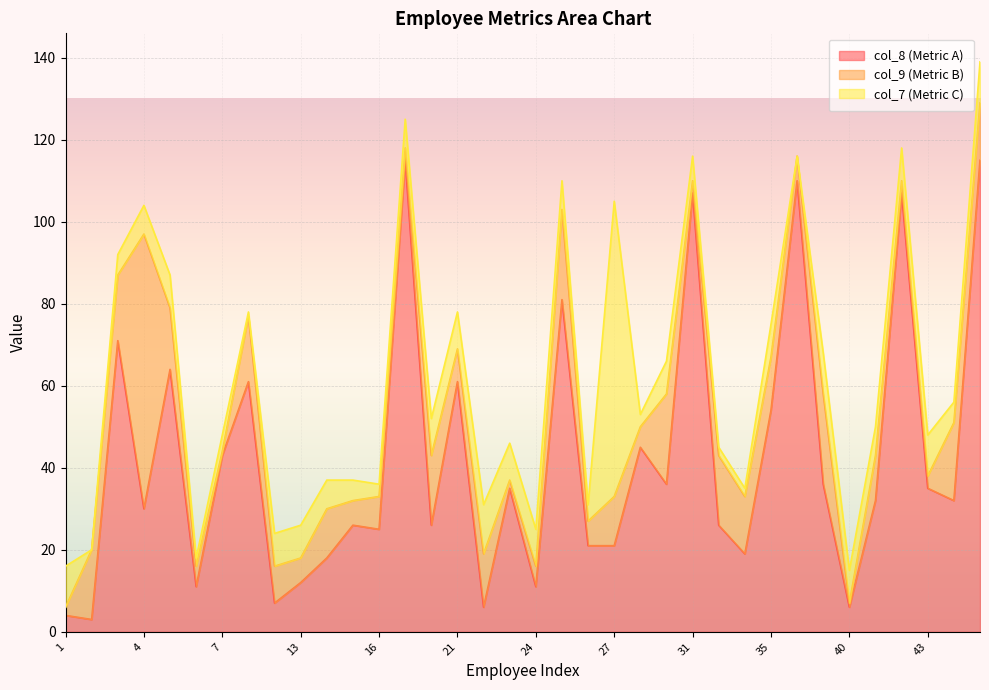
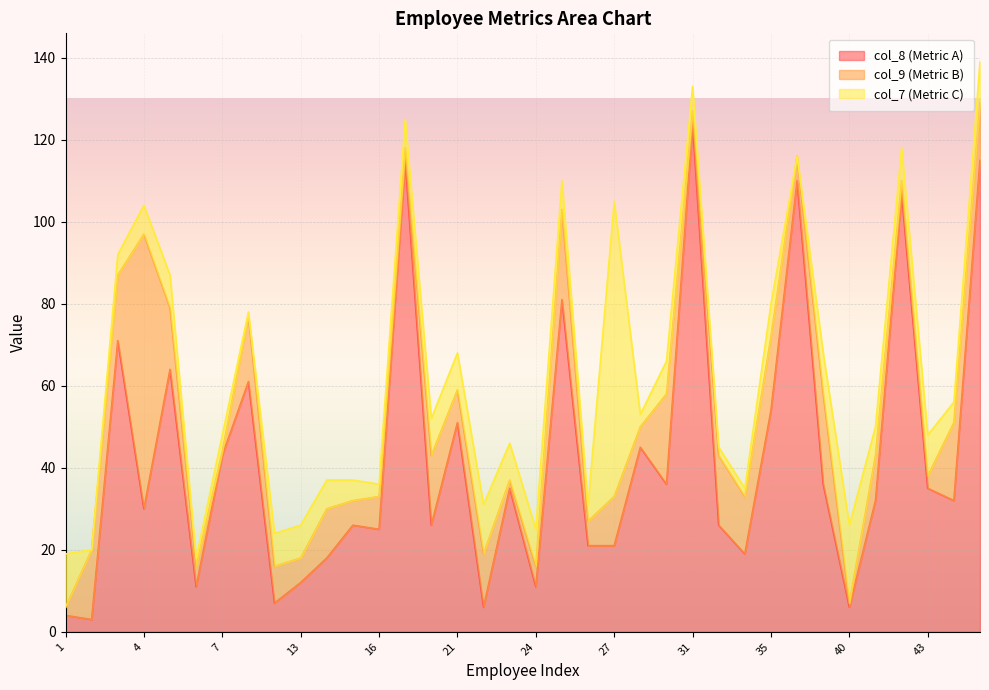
col_7 (Metric C), 1: 10 -> 13
col_8 (Metric A), 21: 61 -> 51
col_8 (Metric A), 31: 107 -> 124
col_9 (Metric B), 35: 13 -> 18
col_7 (Metric C), 40: 8 -> 19
